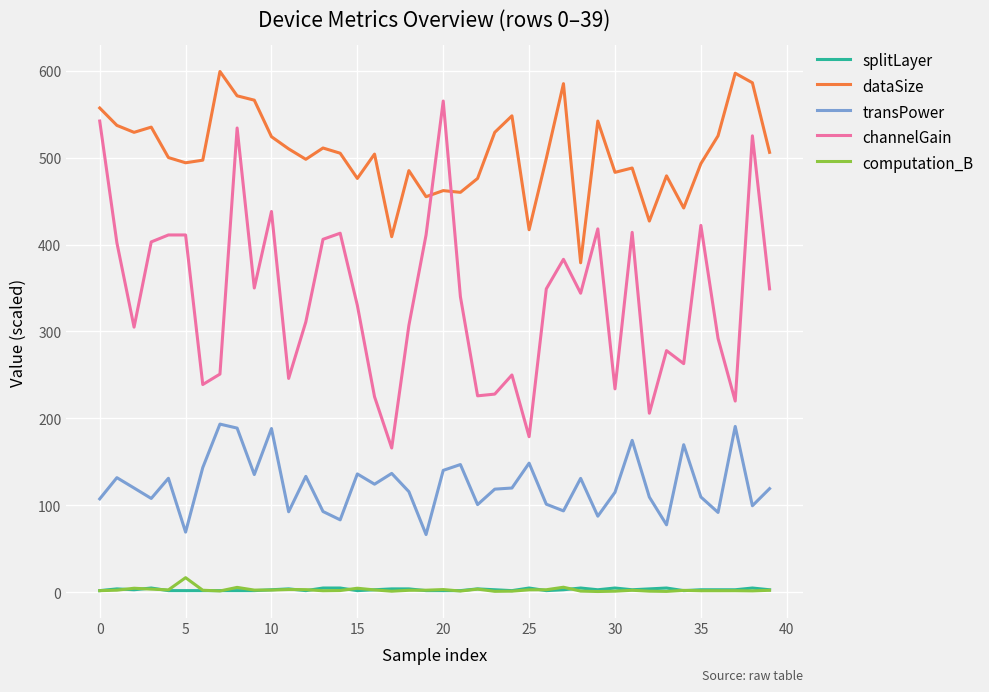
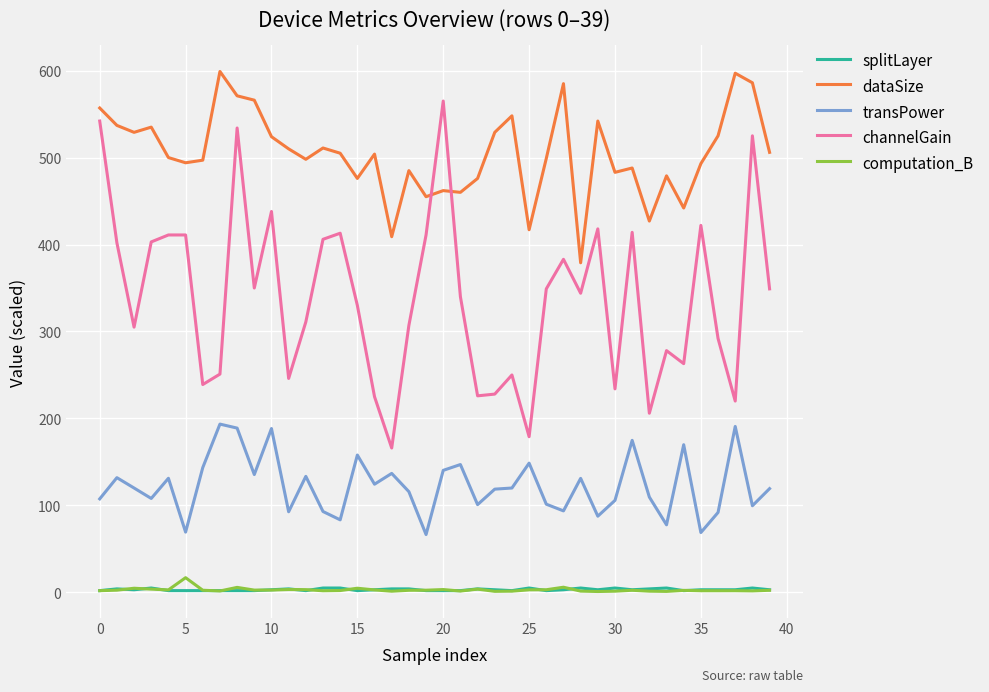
transPower, 15: 140 -> 160
transPower, 30: 120 -> 110
transPower, 35: 110 -> 70
